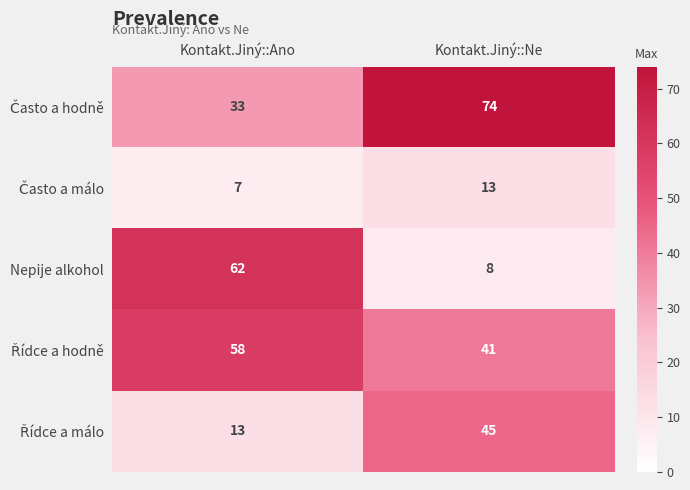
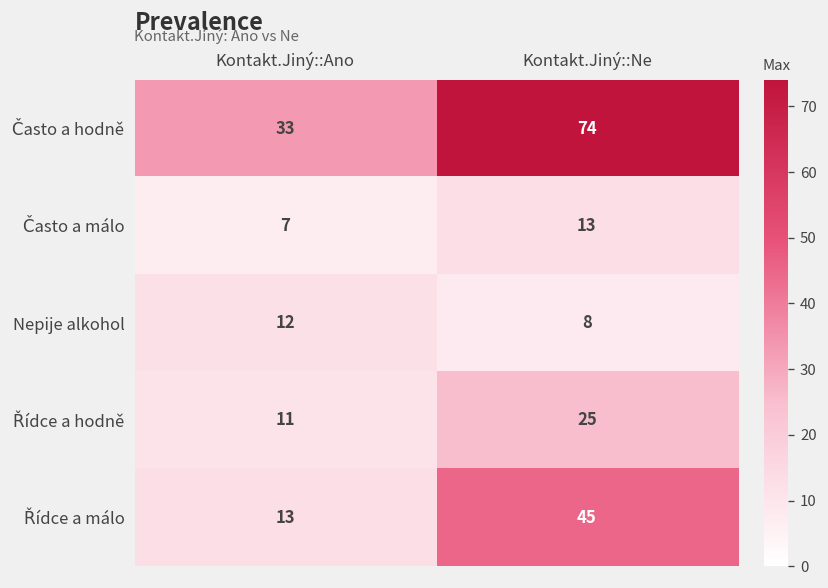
Nepije alkohol, Kontakt.Jiný::Ano: 62 -> 12
Řídce a hodně, Kontakt.Jiný::Ano: 58 -> 11
Řídce a hodně, Kontakt.Jiný::Ne: 41 -> 25
